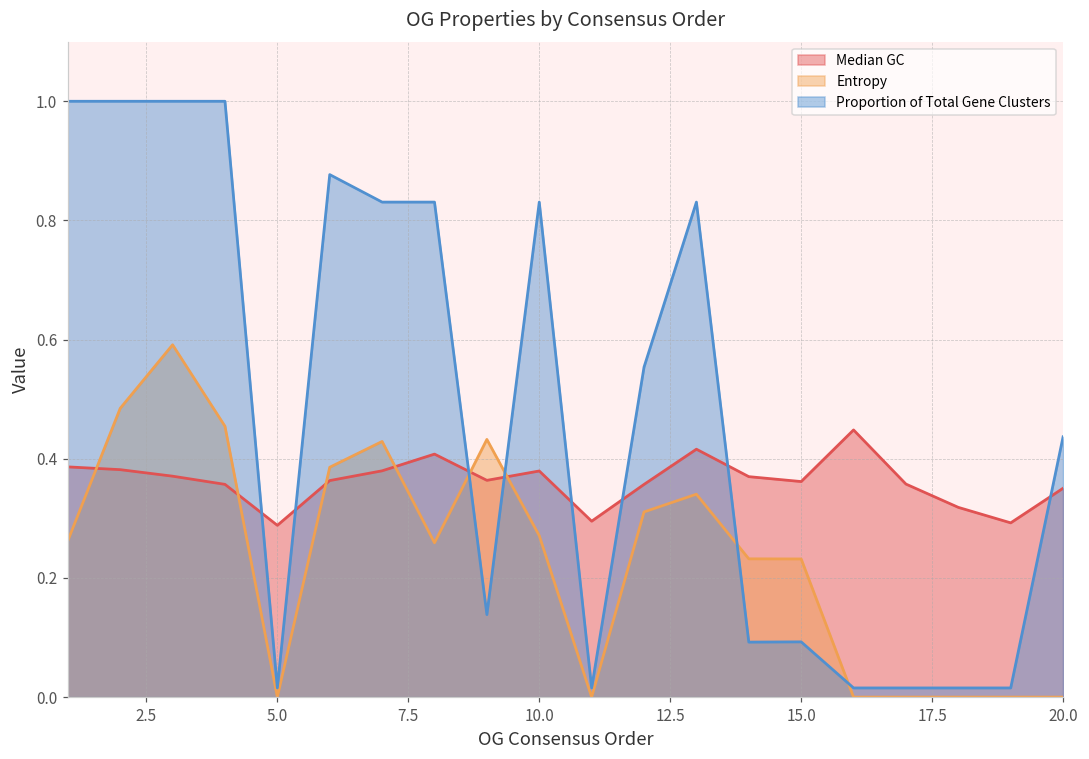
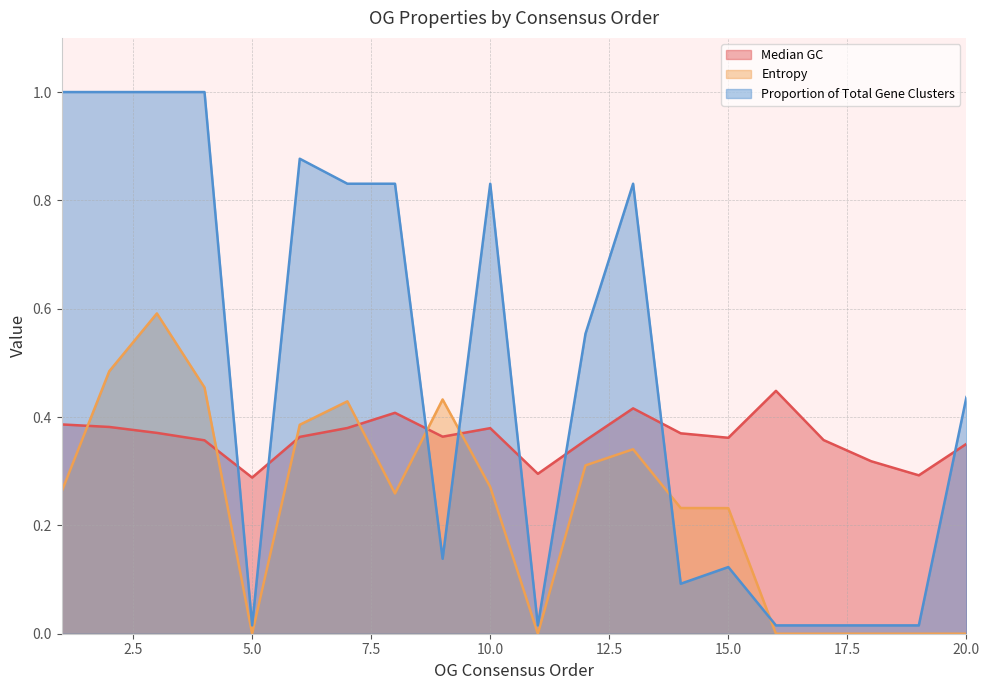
Proportion of Total Gene Clusters, 15.0: 0.09 -> 0.12
